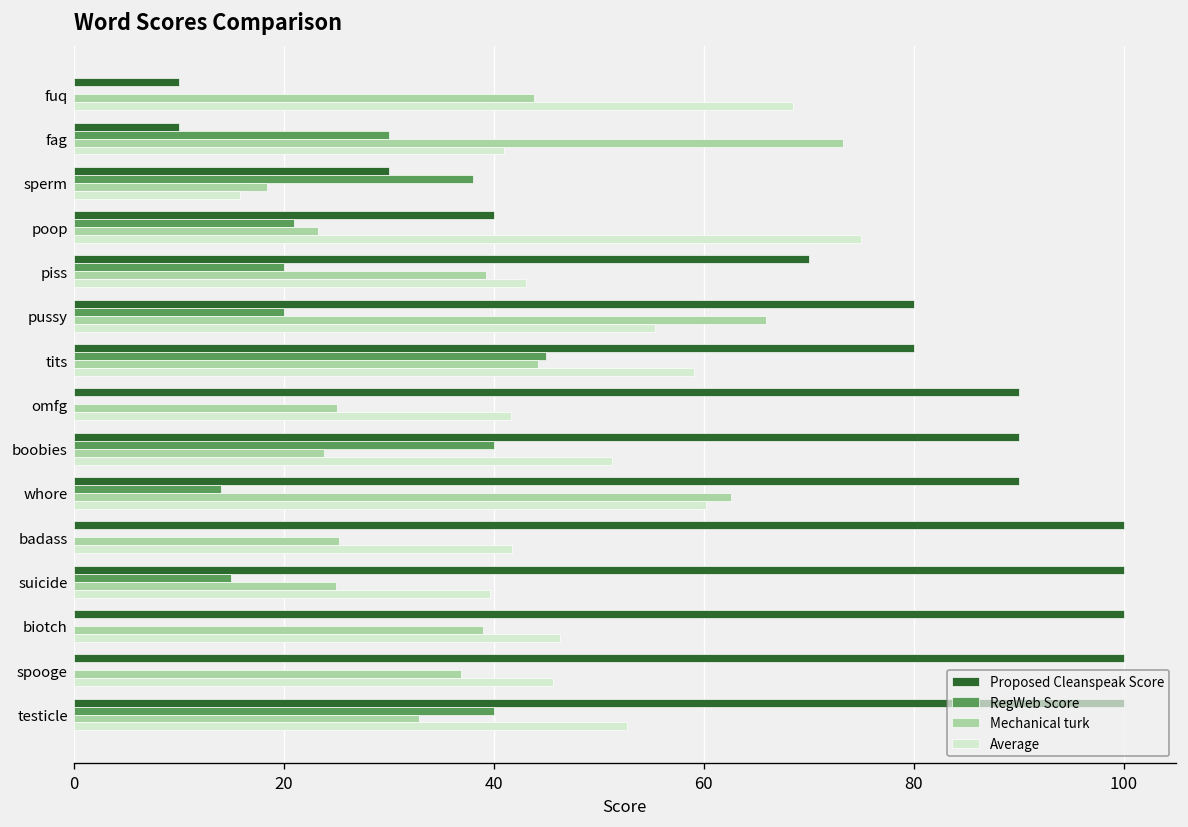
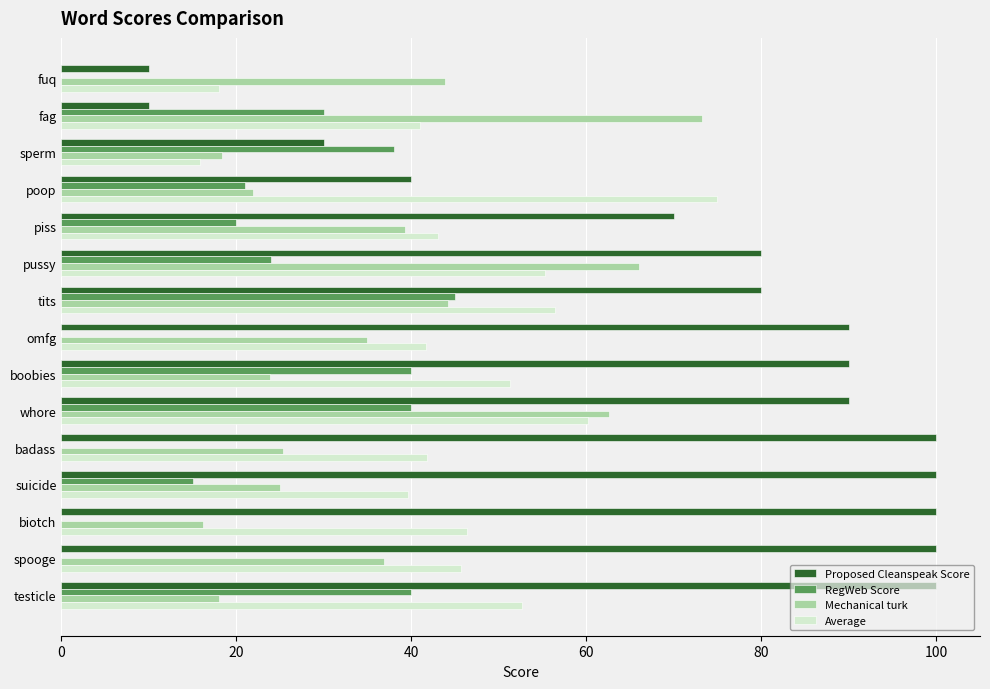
Average, fuq: 69 -> 18
Mechanical turk, poop: 23 -> 22
RegWeb Score, pussy: 20 -> 24
Average, tits: 59 -> 56
Mechanical turk, omfg: 25 -> 35
RegWeb Score, whore: 14 -> 40
Mechanical turk, biotch: 39 -> 16
Mechanical turk, testicle: 33 -> 18
